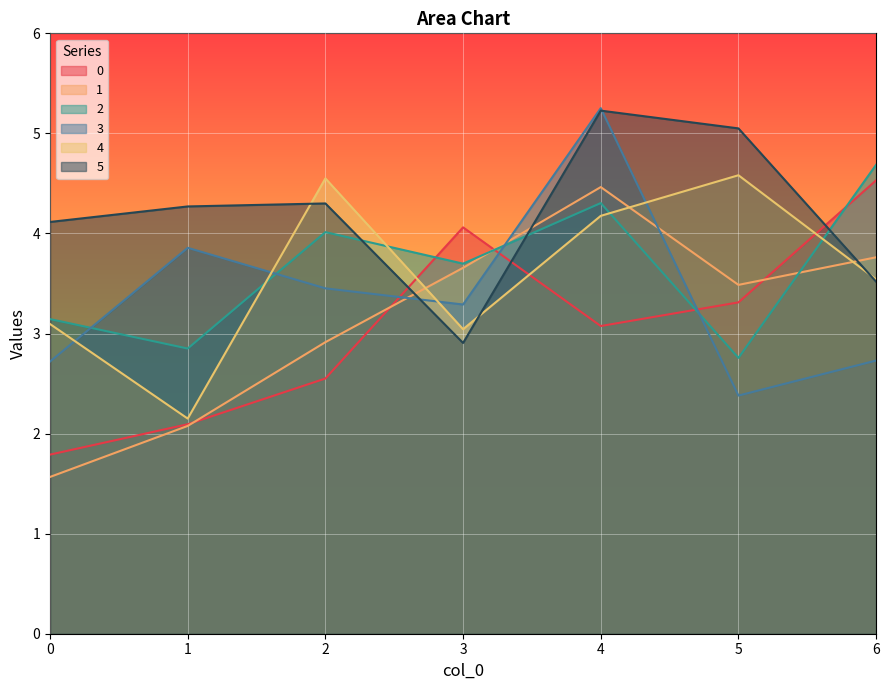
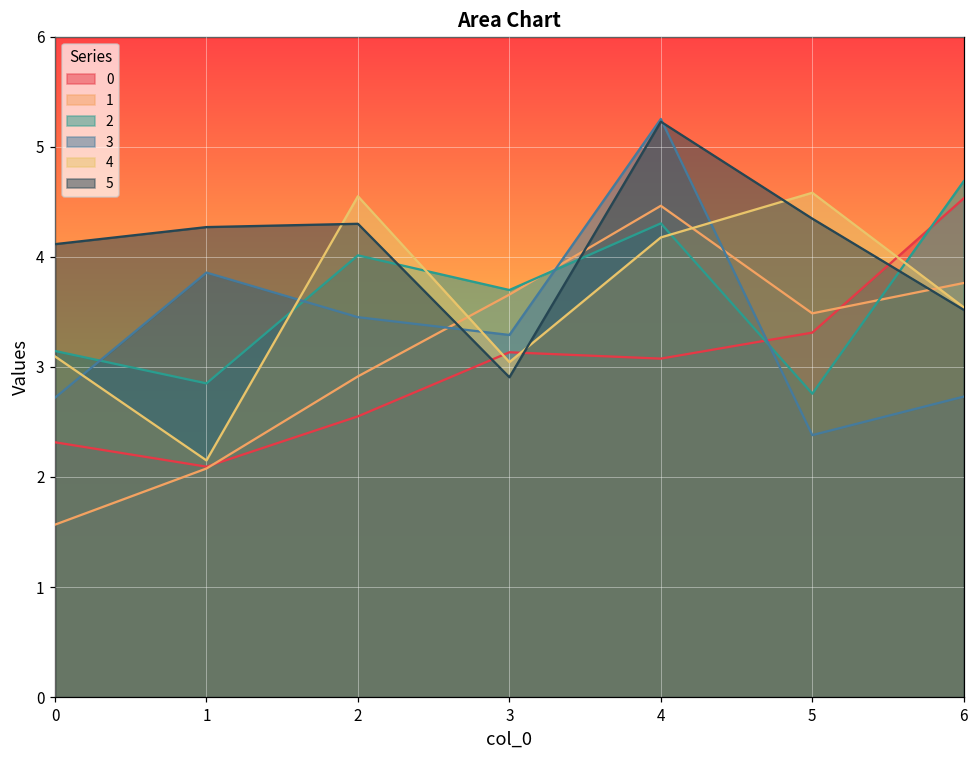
0, 0: 1.79 -> 2.32
0, 3: 4.06 -> 3.13
5, 5: 5.05 -> 4.35
